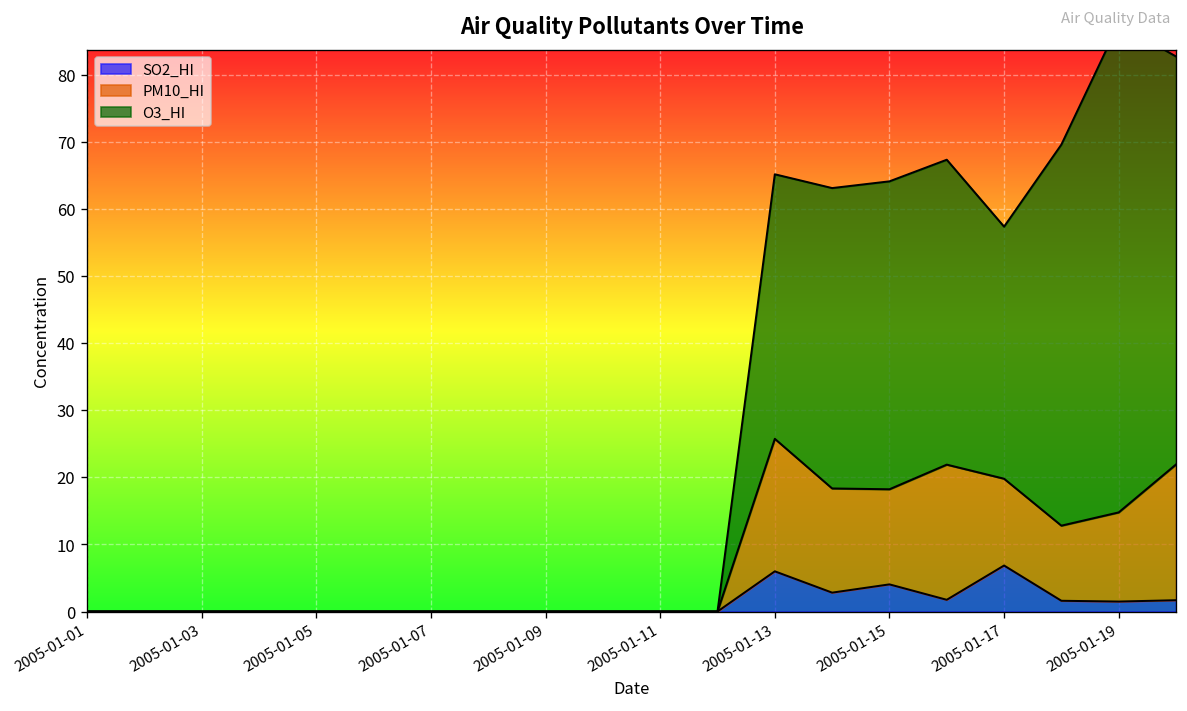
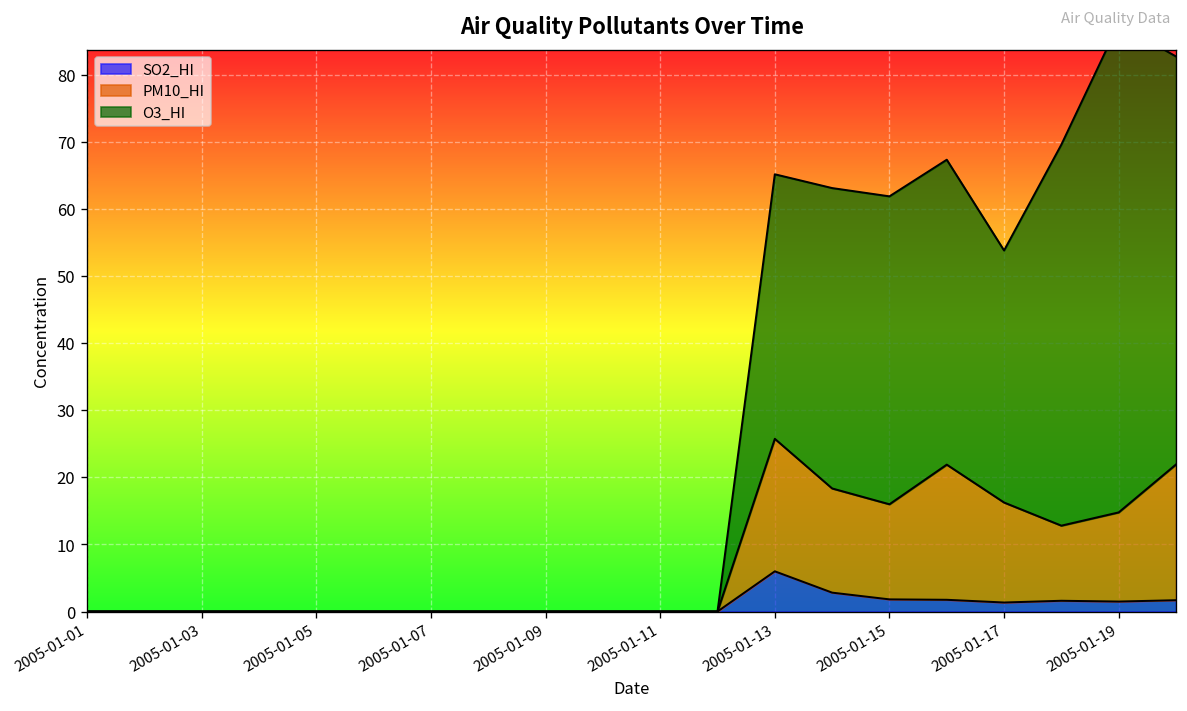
SO2_HI, 2005-01-15: 4 -> 2
SO2_HI, 2005-01-17: 7 -> 1
PM10_HI, 2005-01-17: 13 -> 15
